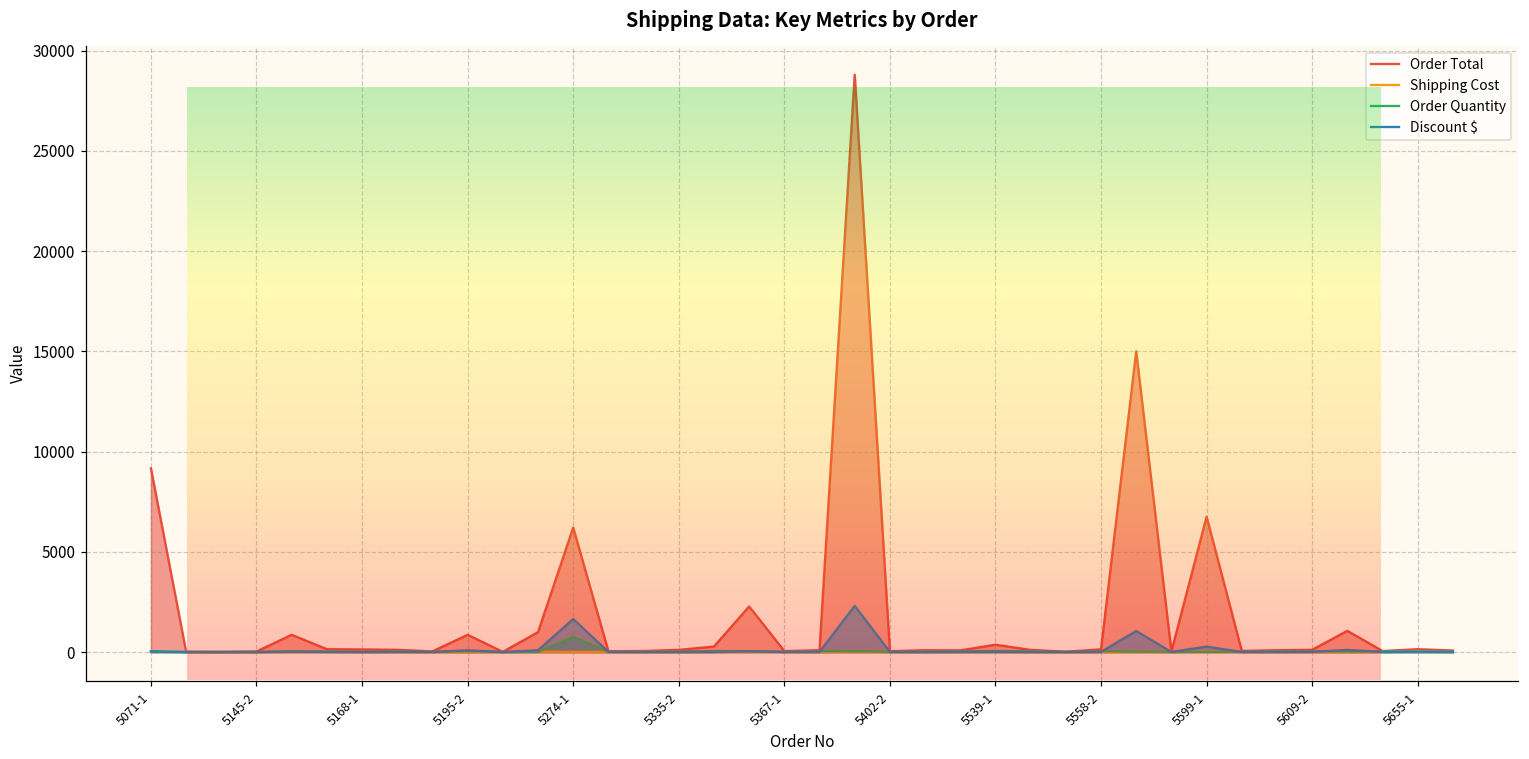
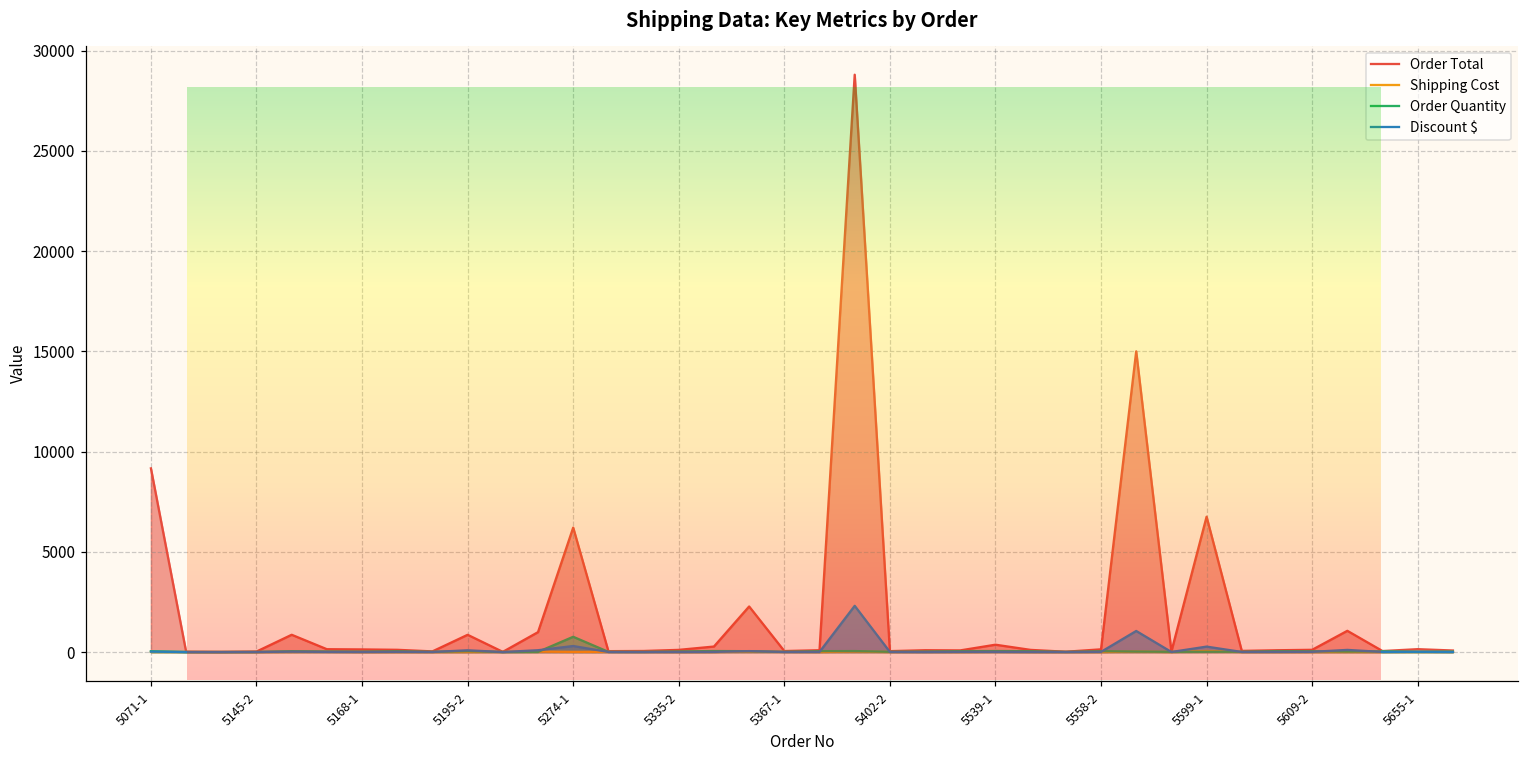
Discount $, 5274-1: 1600 -> 300
